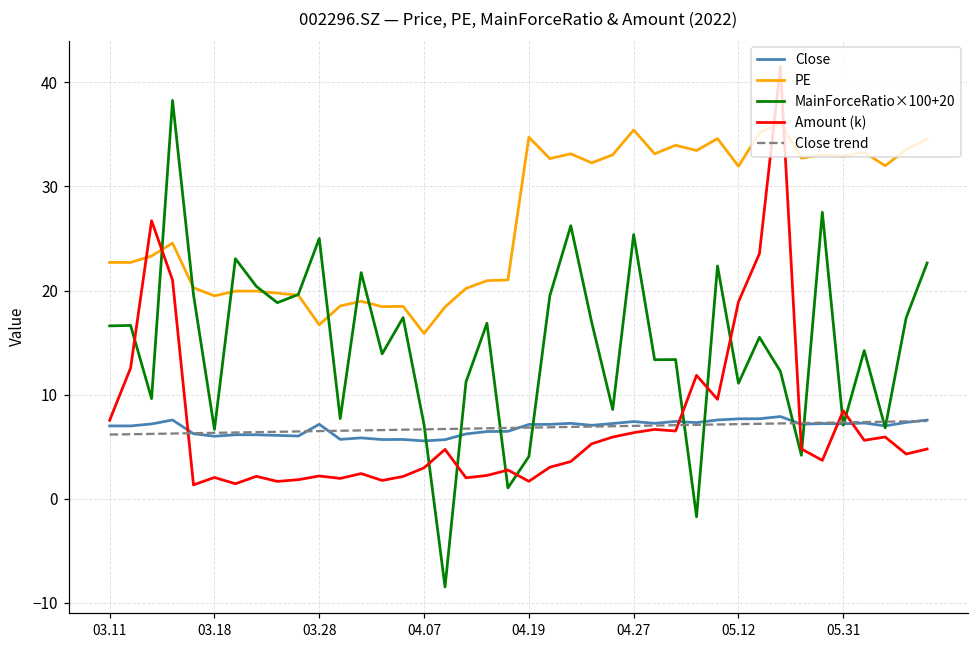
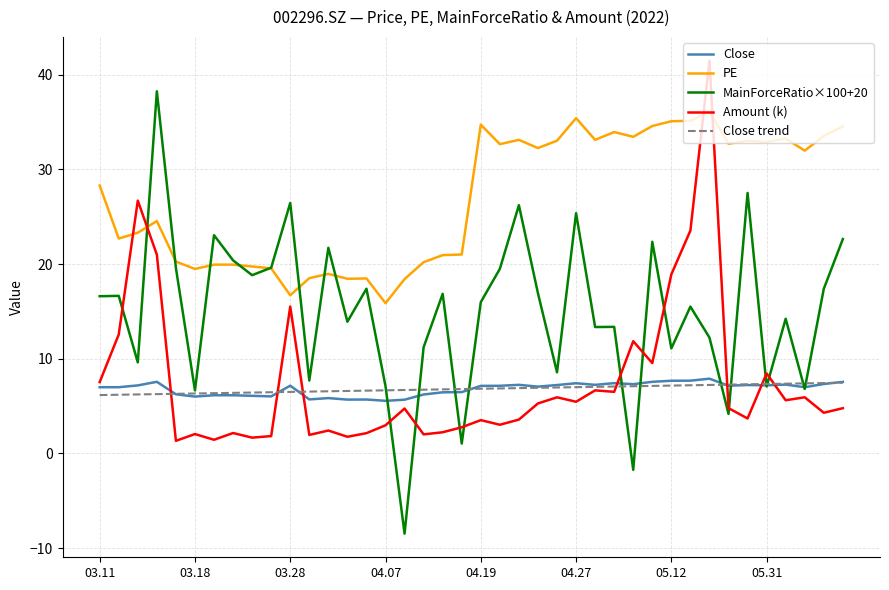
PE, 03.11: 23 -> 28
MainForceRatio×100+20, 03.28: 25 -> 26
Amount (k), 03.28: 2 -> 16
MainForceRatio×100+20, 04.19: 4 -> 16
Amount (k), 04.19: 2 -> 4
Amount (k), 04.27: 6 -> 5
PE, 05.12: 32 -> 35
